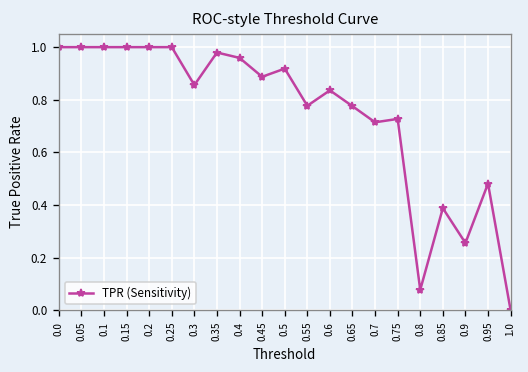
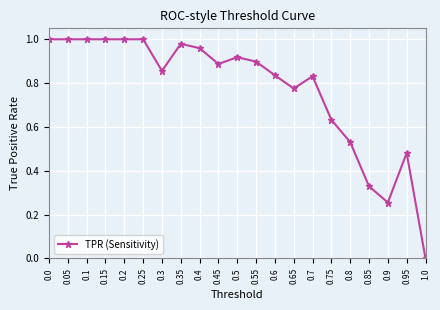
0.55: 0.78 -> 0.90
0.7: 0.71 -> 0.83
0.75: 0.73 -> 0.63
0.8: 0.08 -> 0.53
0.85: 0.39 -> 0.33
